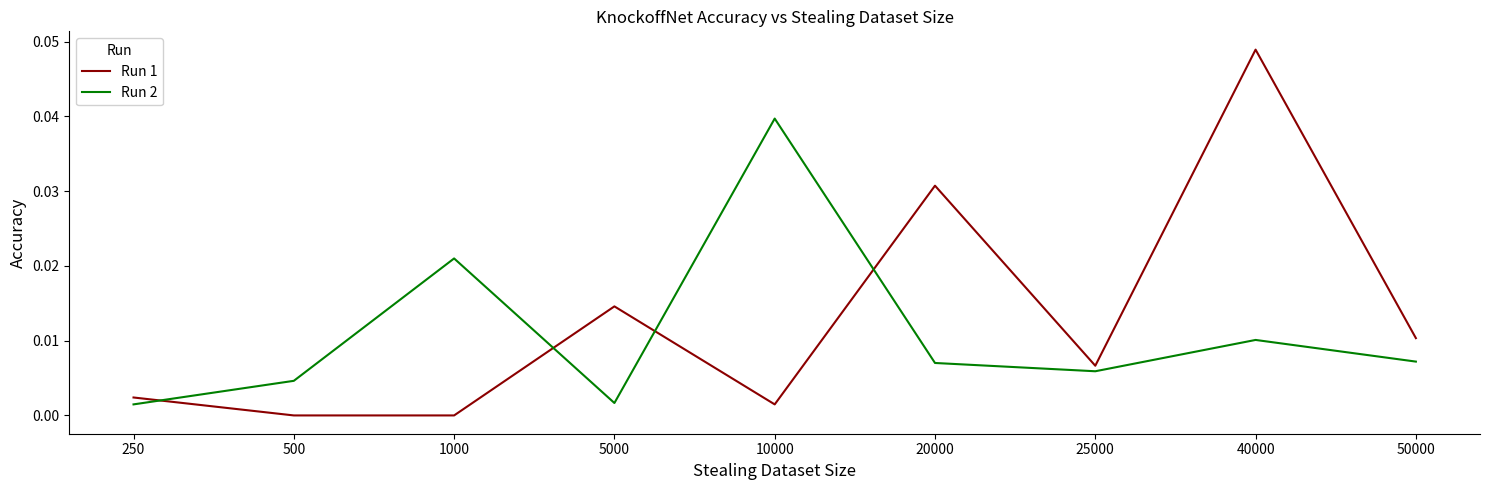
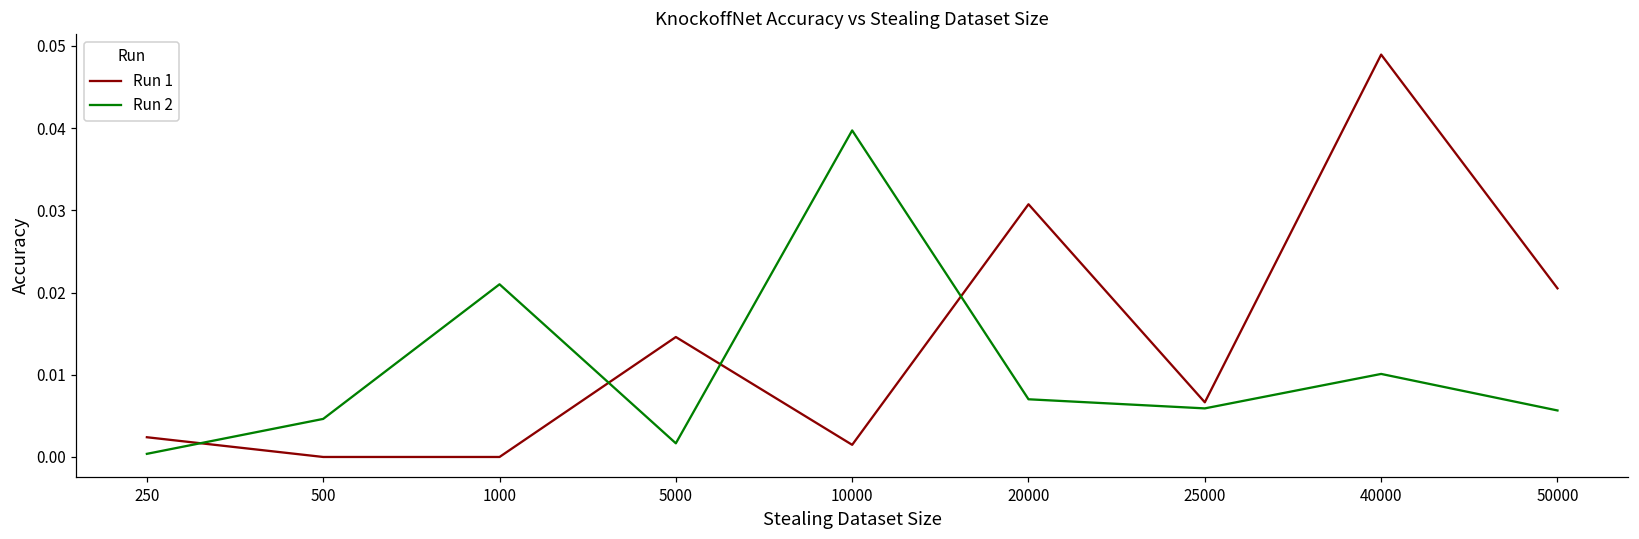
Run 2, 250: 0.001 -> 0.000
Run 1, 50000: 0.010 -> 0.021
Run 2, 50000: 0.007 -> 0.006
